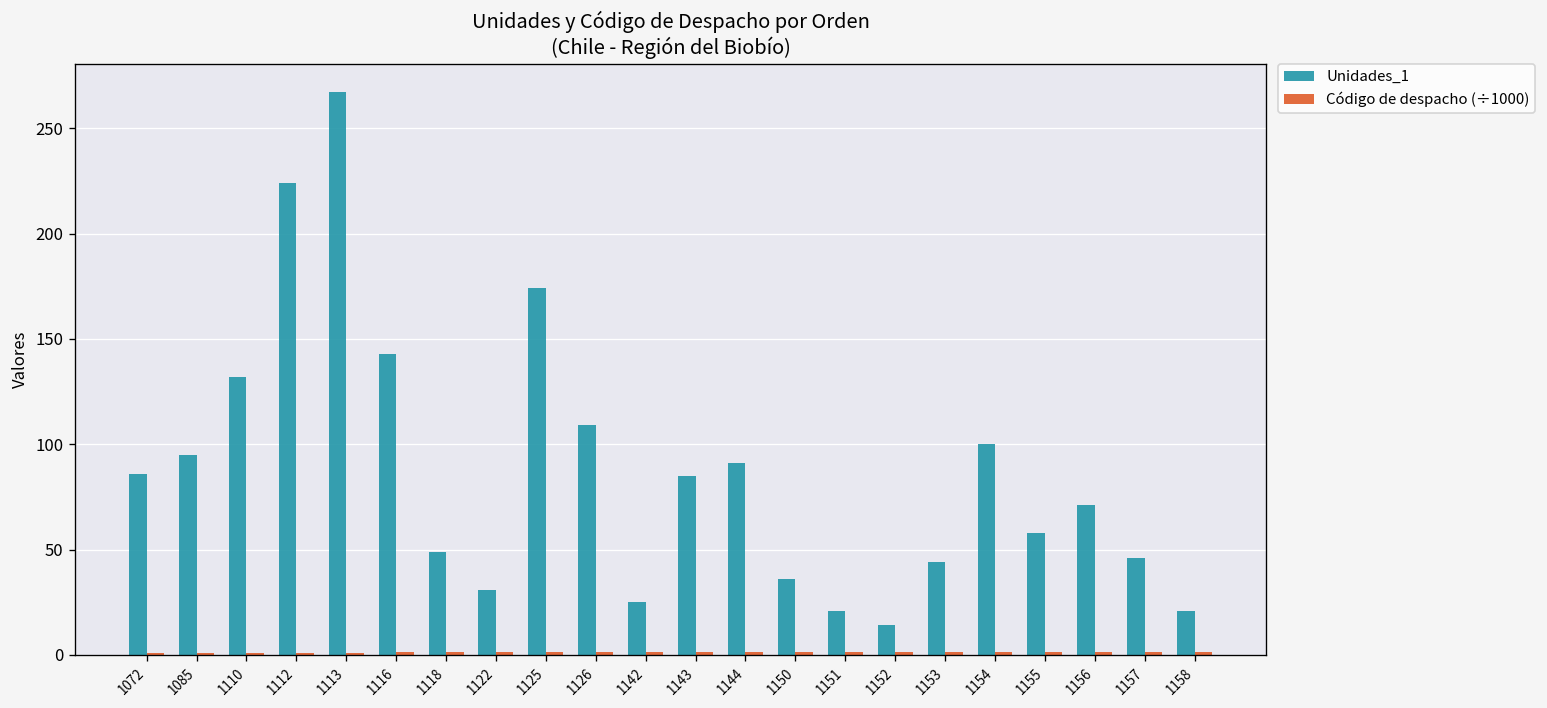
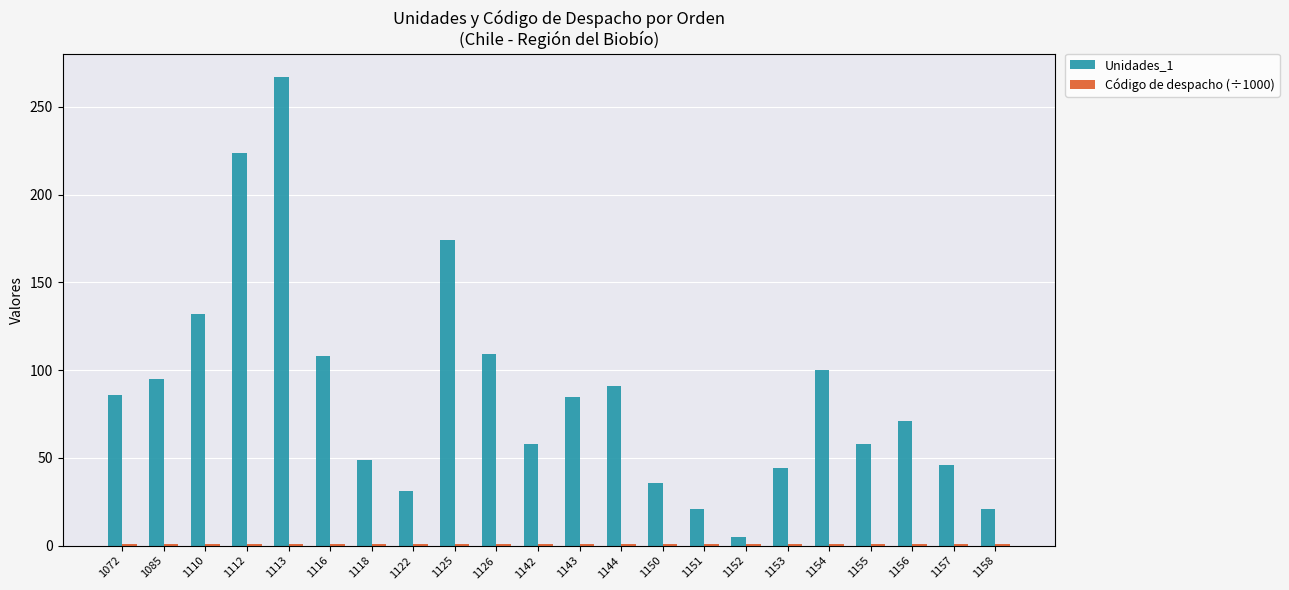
Unidades_1, 1116: 143 -> 108
Unidades_1, 1142: 25 -> 58
Unidades_1, 1152: 14 -> 5
